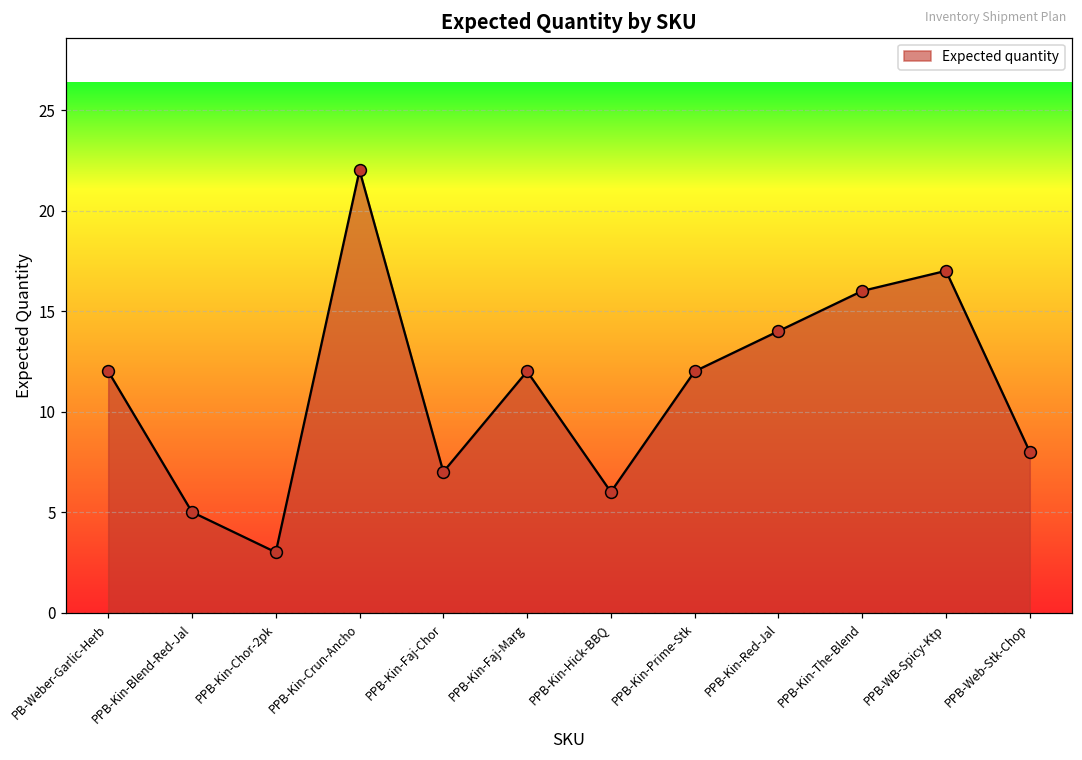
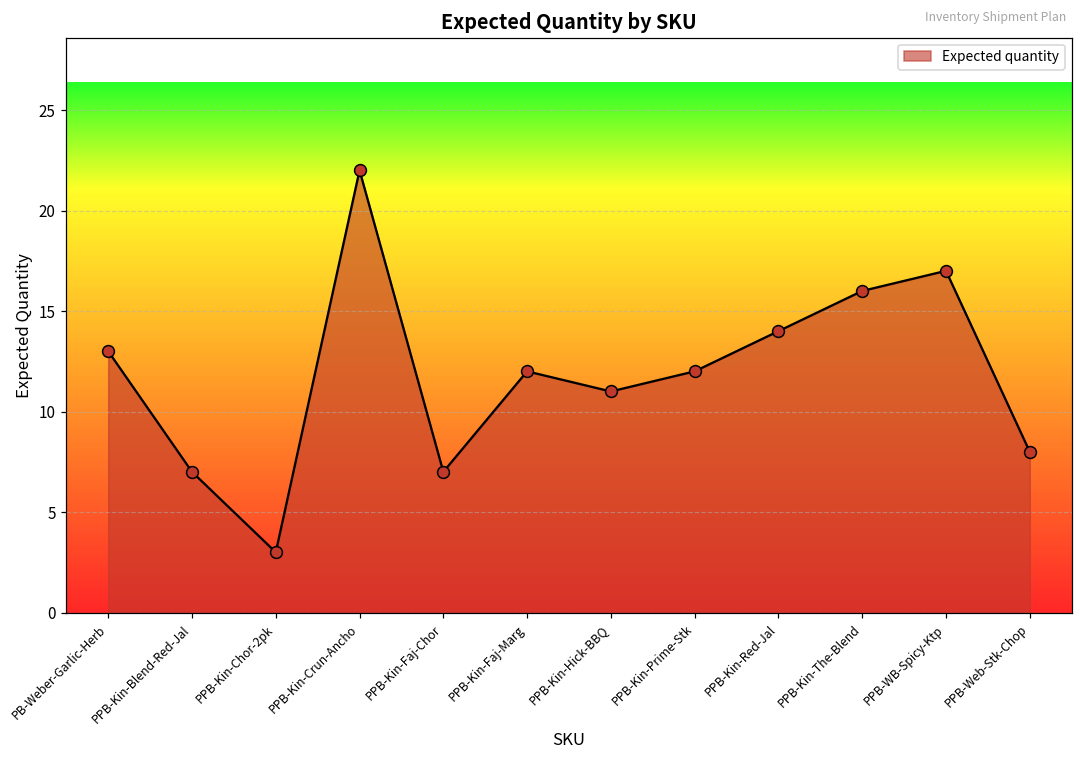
PB-Weber-Garlic-Herb: 12 -> 13
PPB-Kin-Blend-Red-Jal: 5 -> 7
PPB-Kin-Hick-BBQ: 6 -> 11
